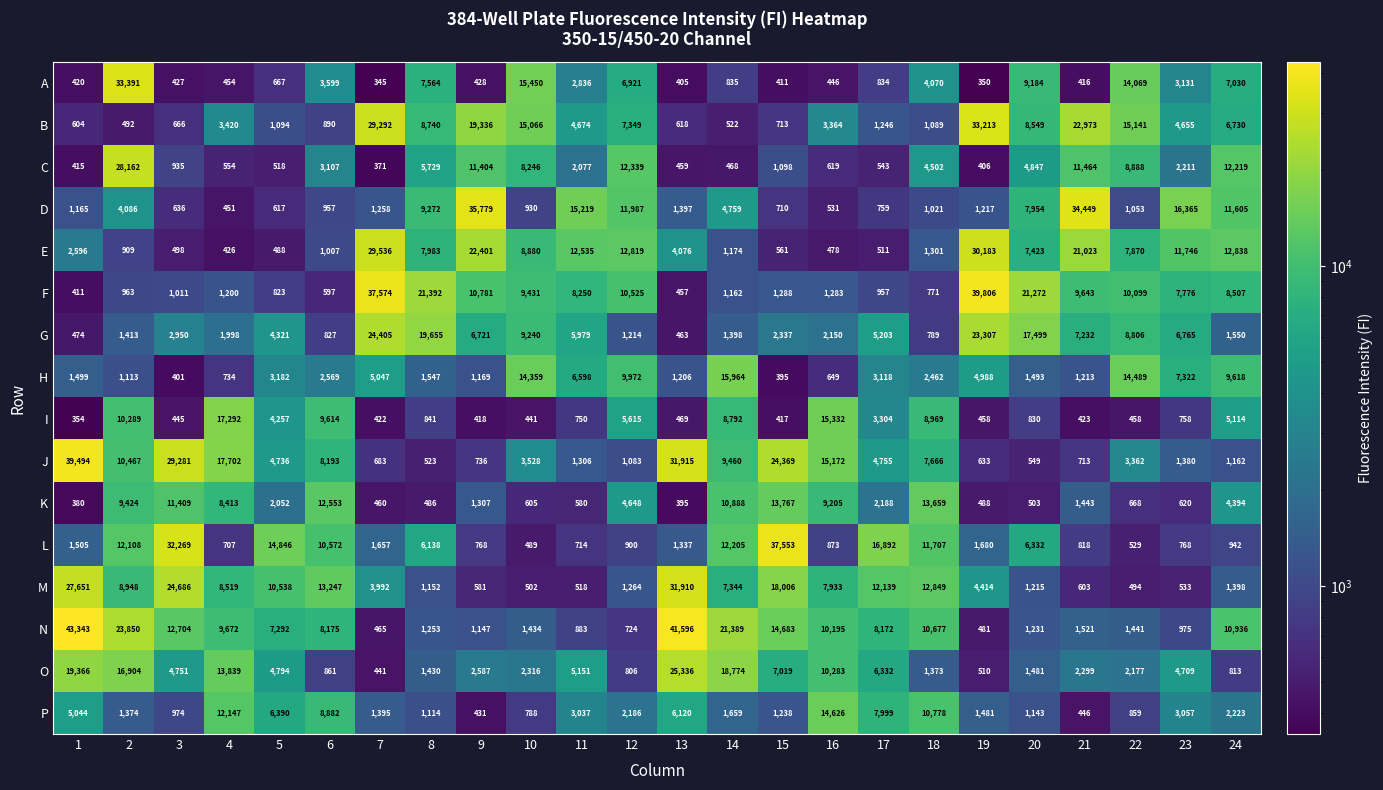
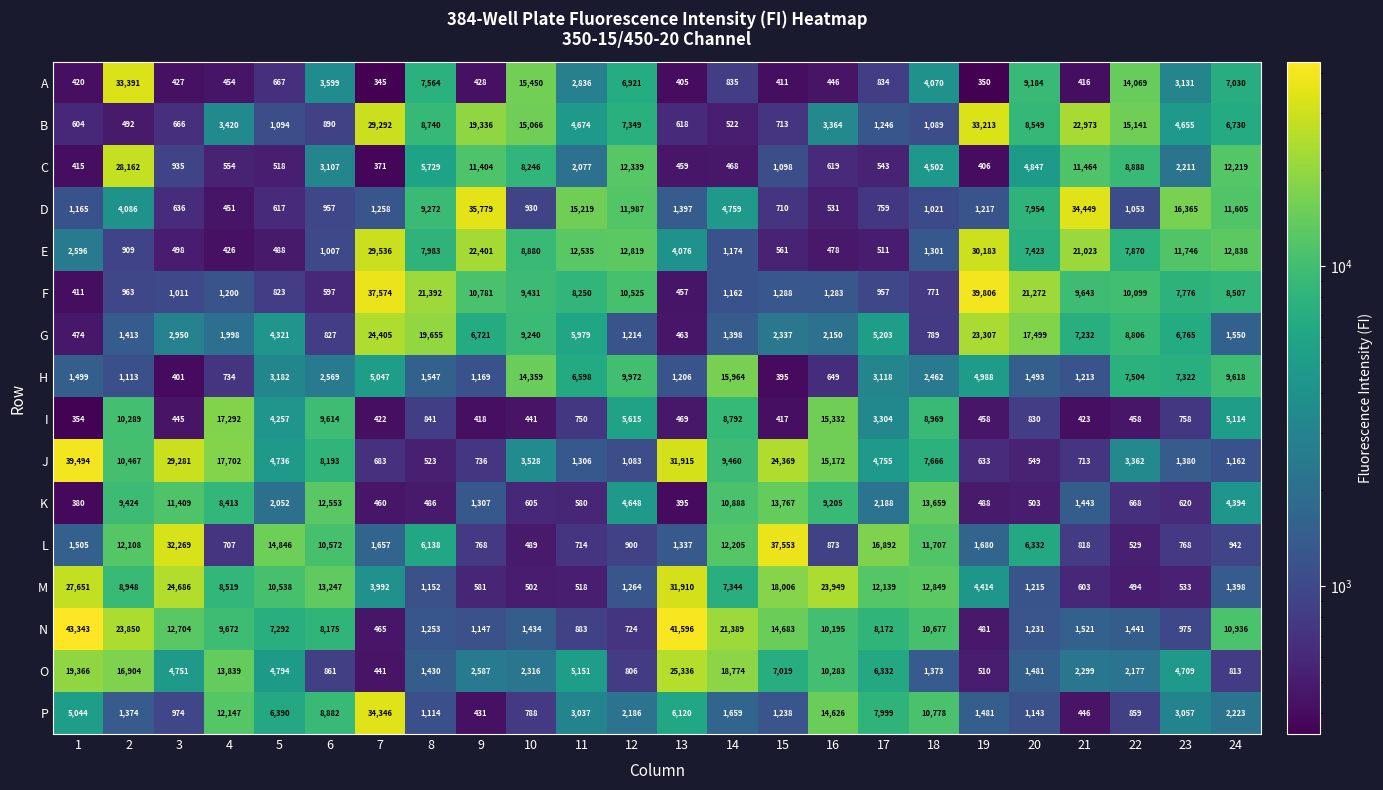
H, 22: 14,489 -> 7,504
M, 16: 7,933 -> 23,949
P, 7: 1,395 -> 34,346
